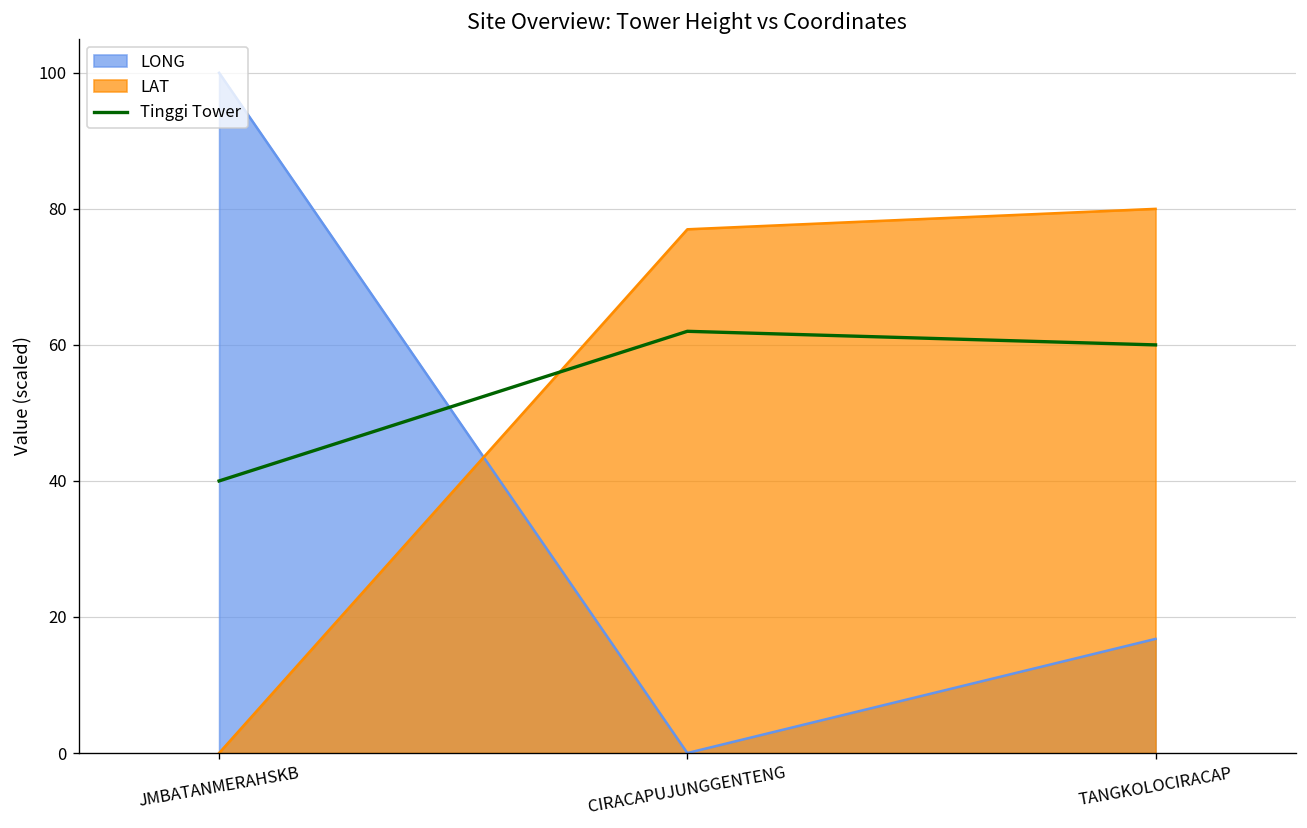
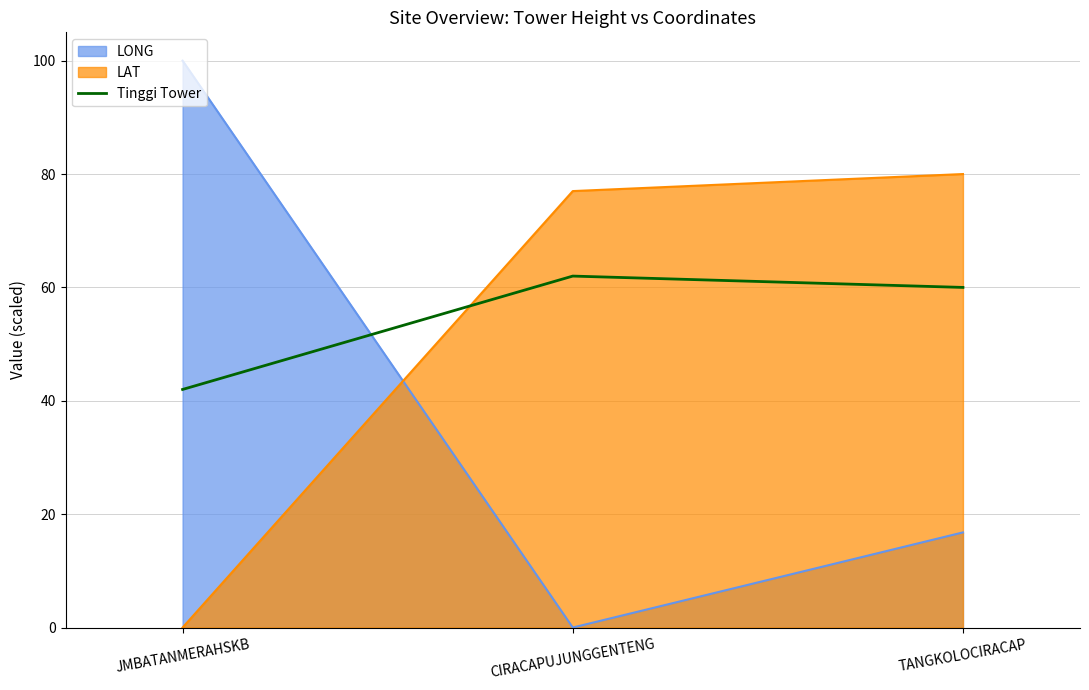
Tinggi Tower, JMBATANMERAHSKB: 40 -> 42
